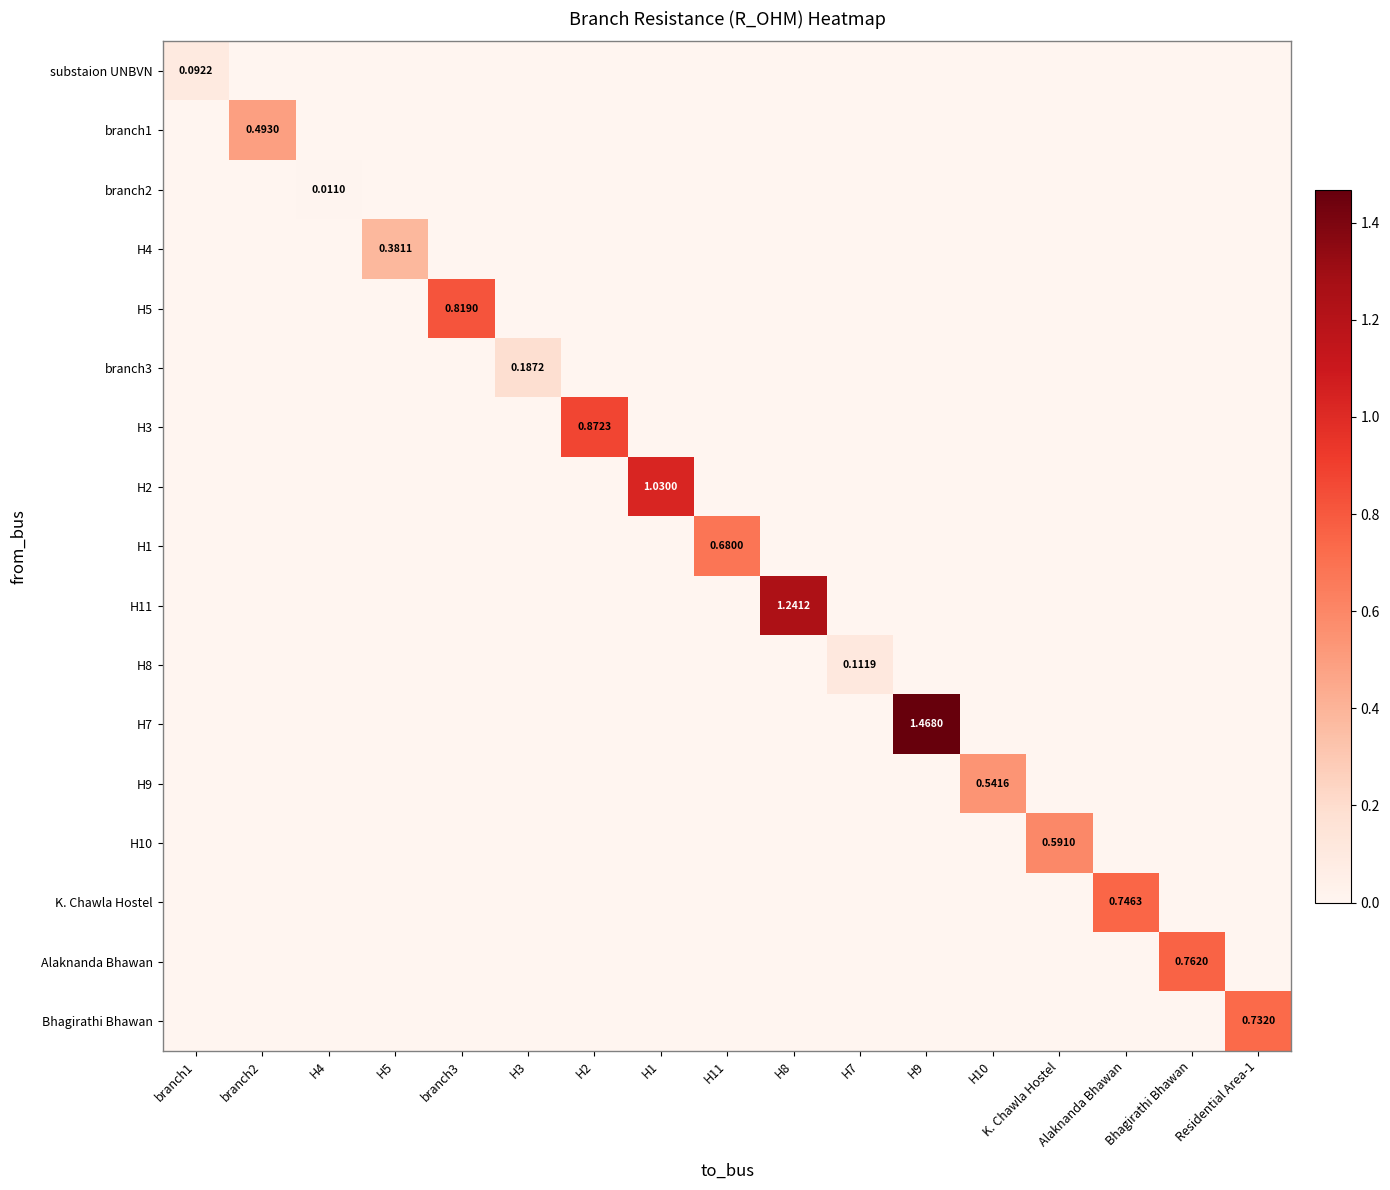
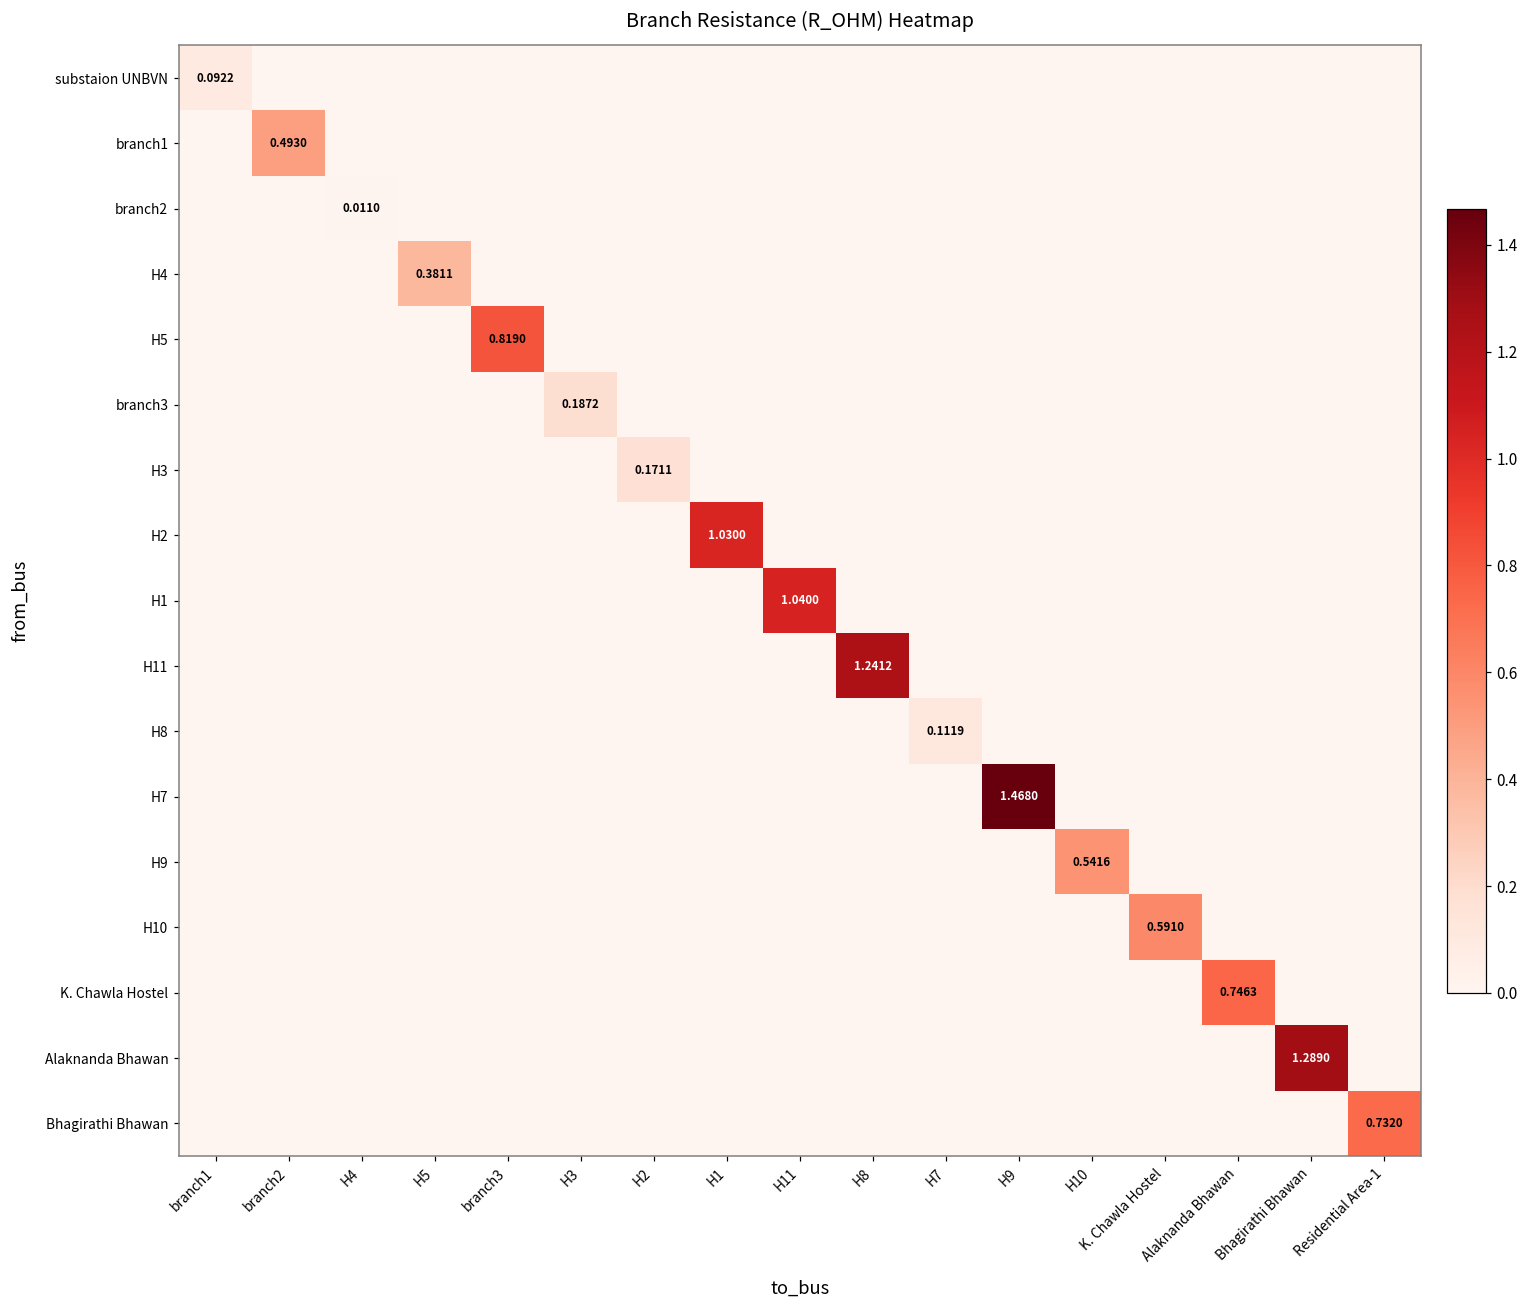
H3, H2: 0.8723 -> 0.1711
H1, H11: 0.6800 -> 1.0400
Alaknanda Bhawan, Bhagirathi Bhawan: 0.7620 -> 1.2890
